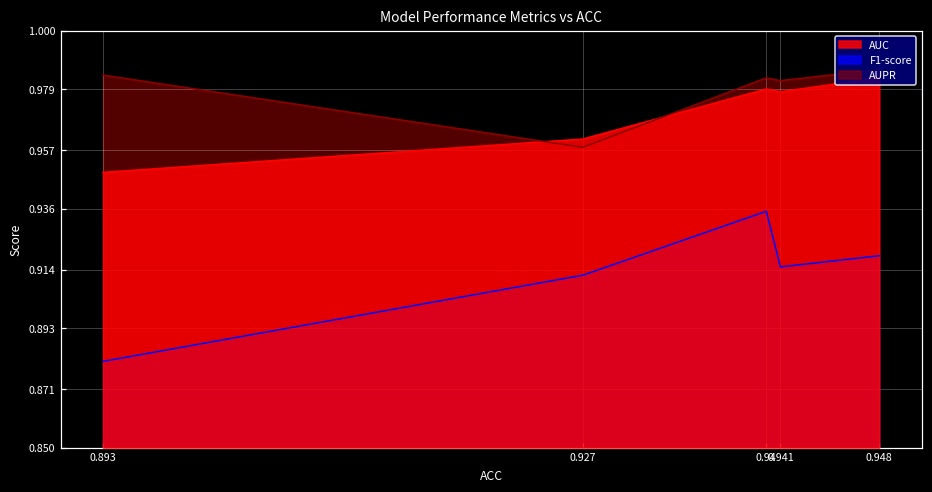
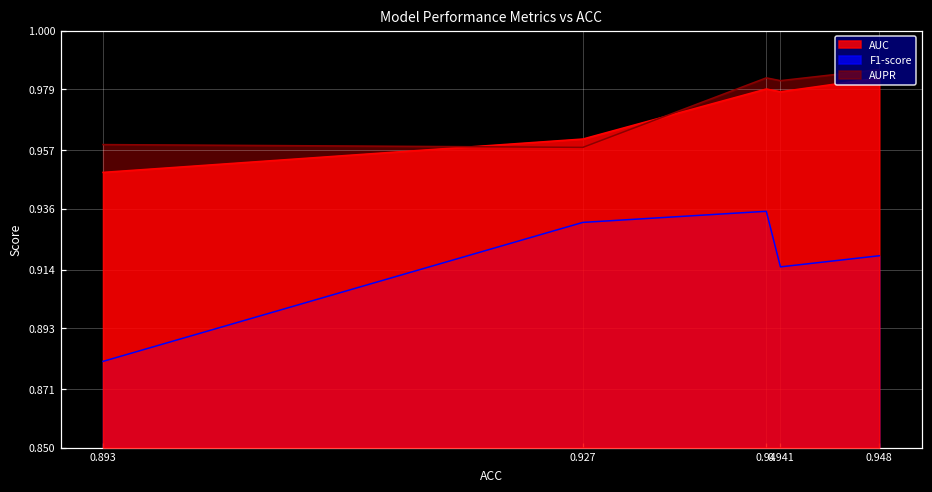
AUPR, 0.893: 0.984 -> 0.959
F1-score, 0.927: 0.912 -> 0.931
